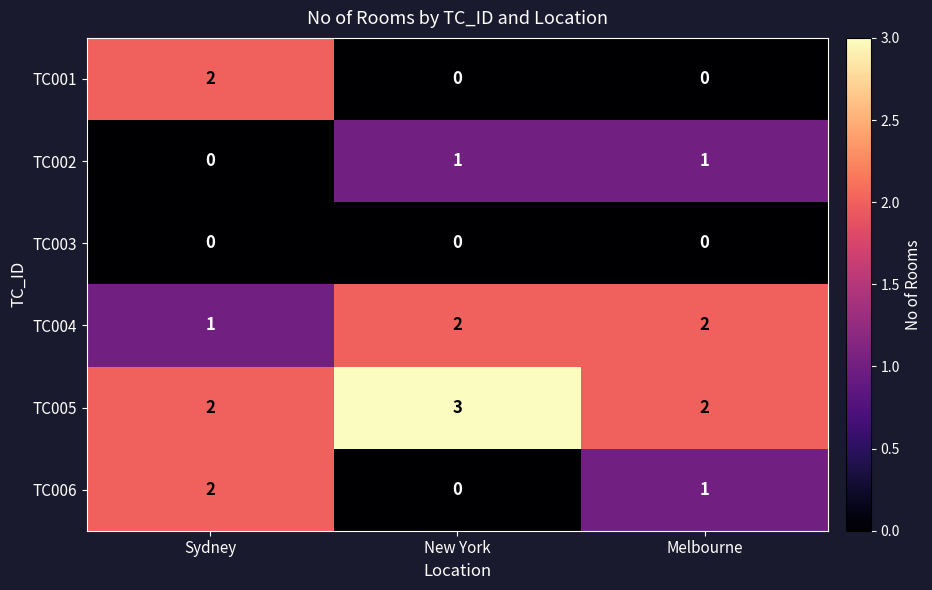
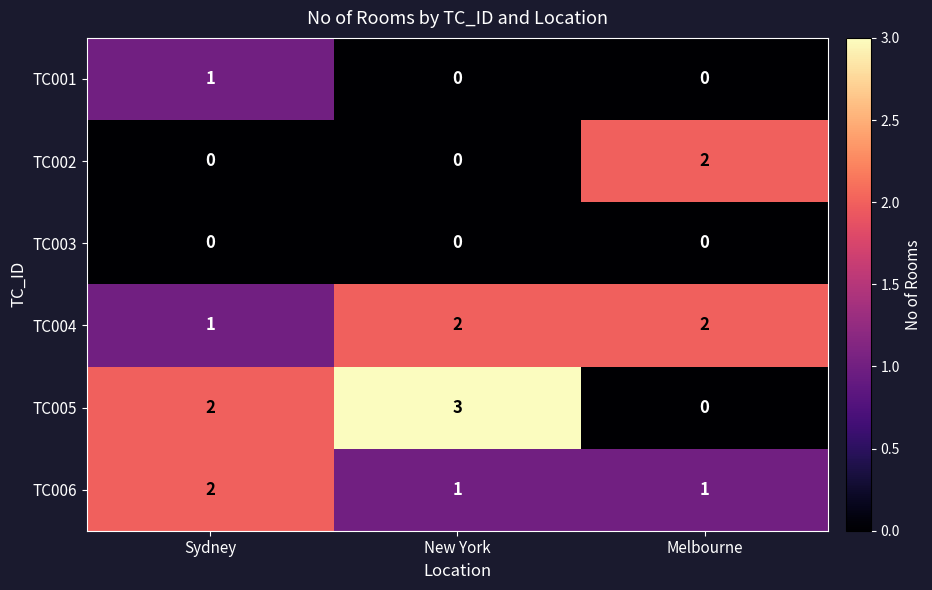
TC001, Sydney: 2 -> 1
TC002, New York: 1 -> 0
TC002, Melbourne: 1 -> 2
TC005, Melbourne: 2 -> 0
TC006, New York: 0 -> 1
